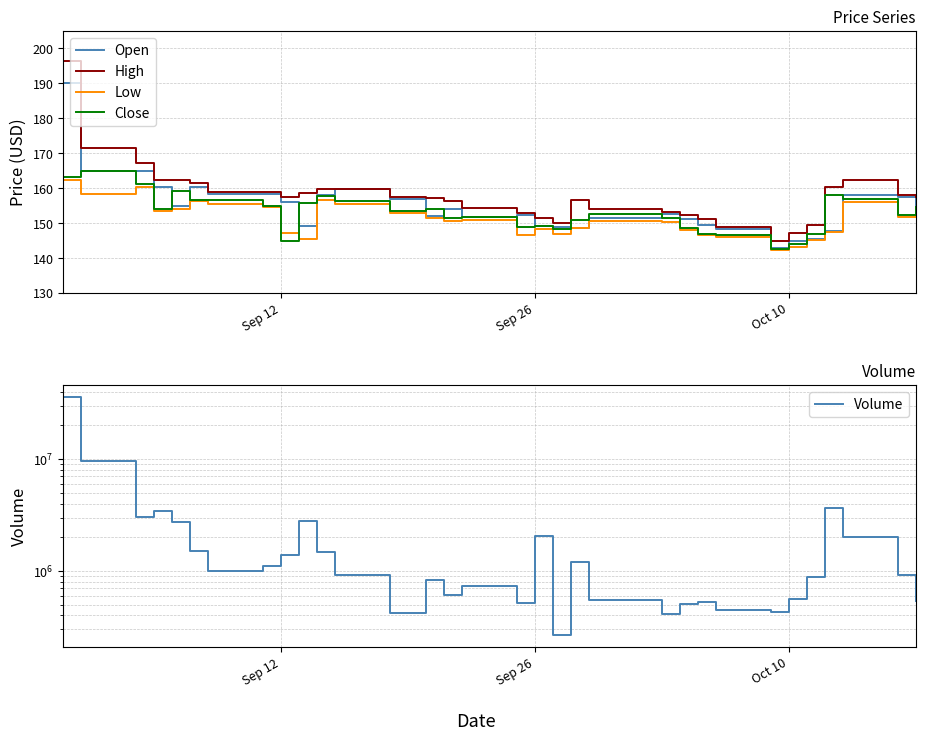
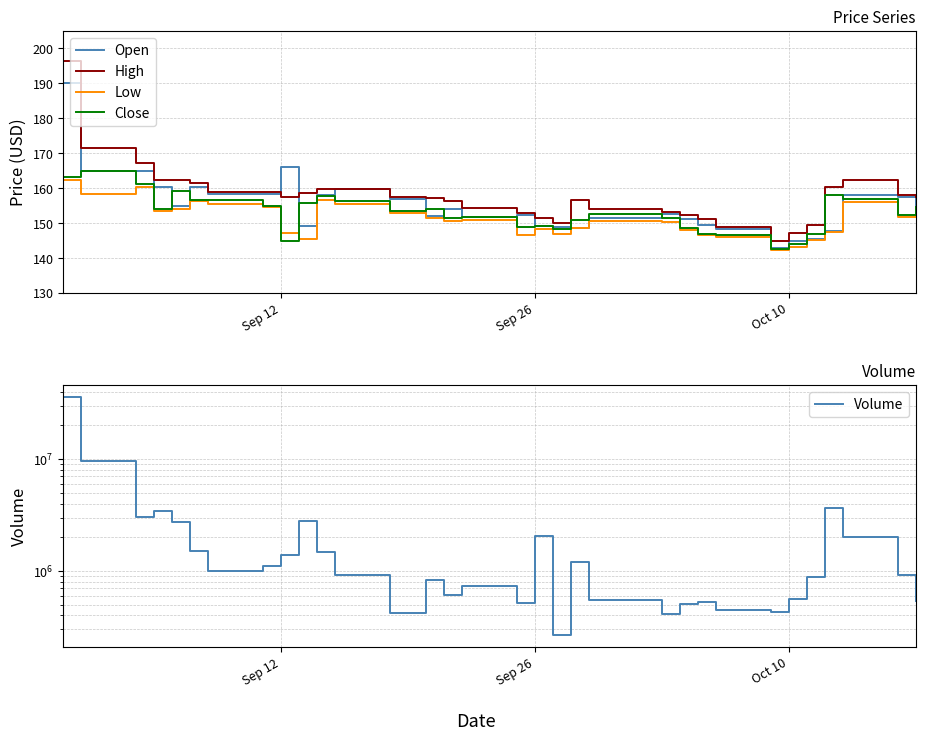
Price Series, Open, Sep 12: 156 -> 166
